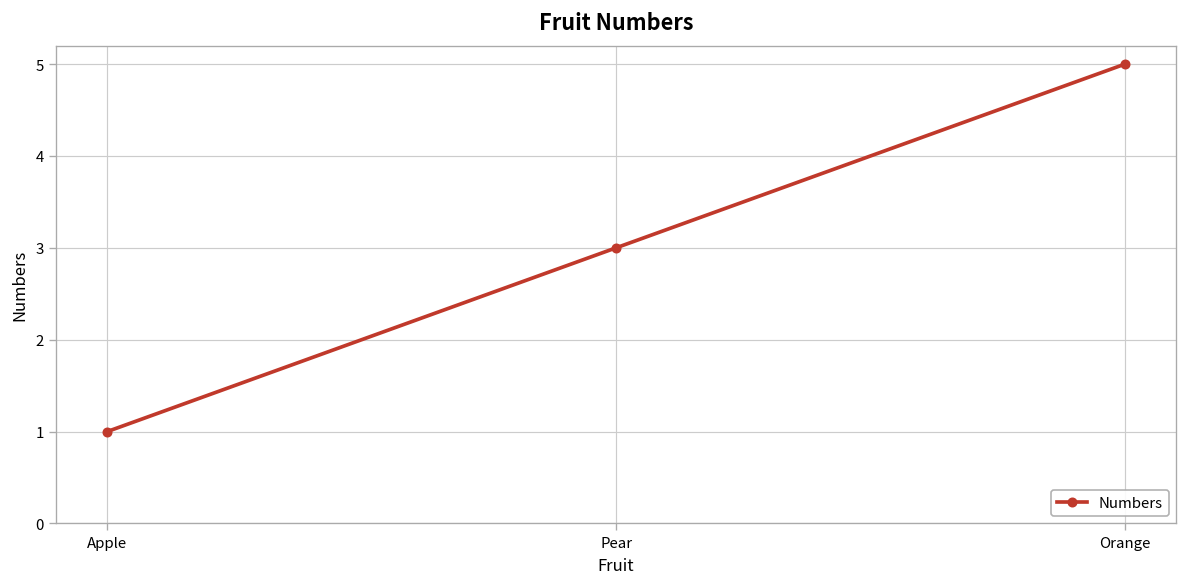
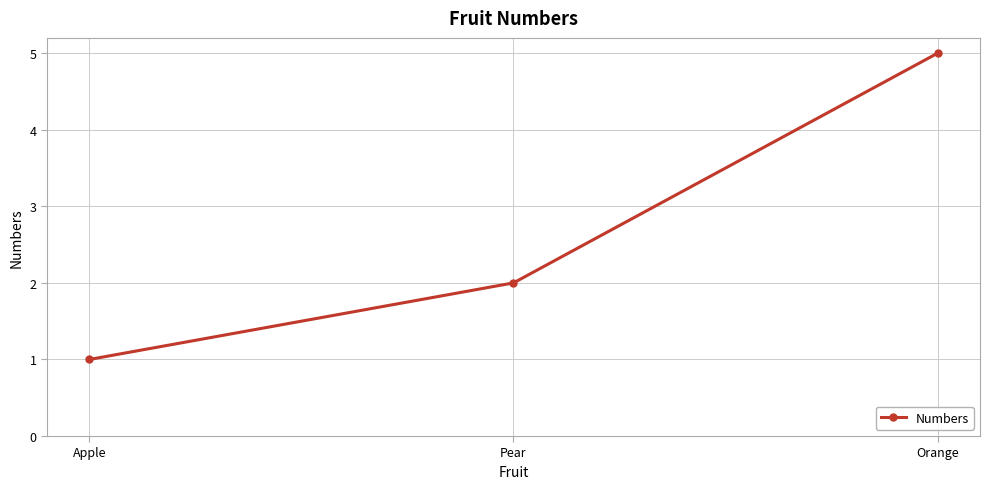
Pear: 3 -> 2
